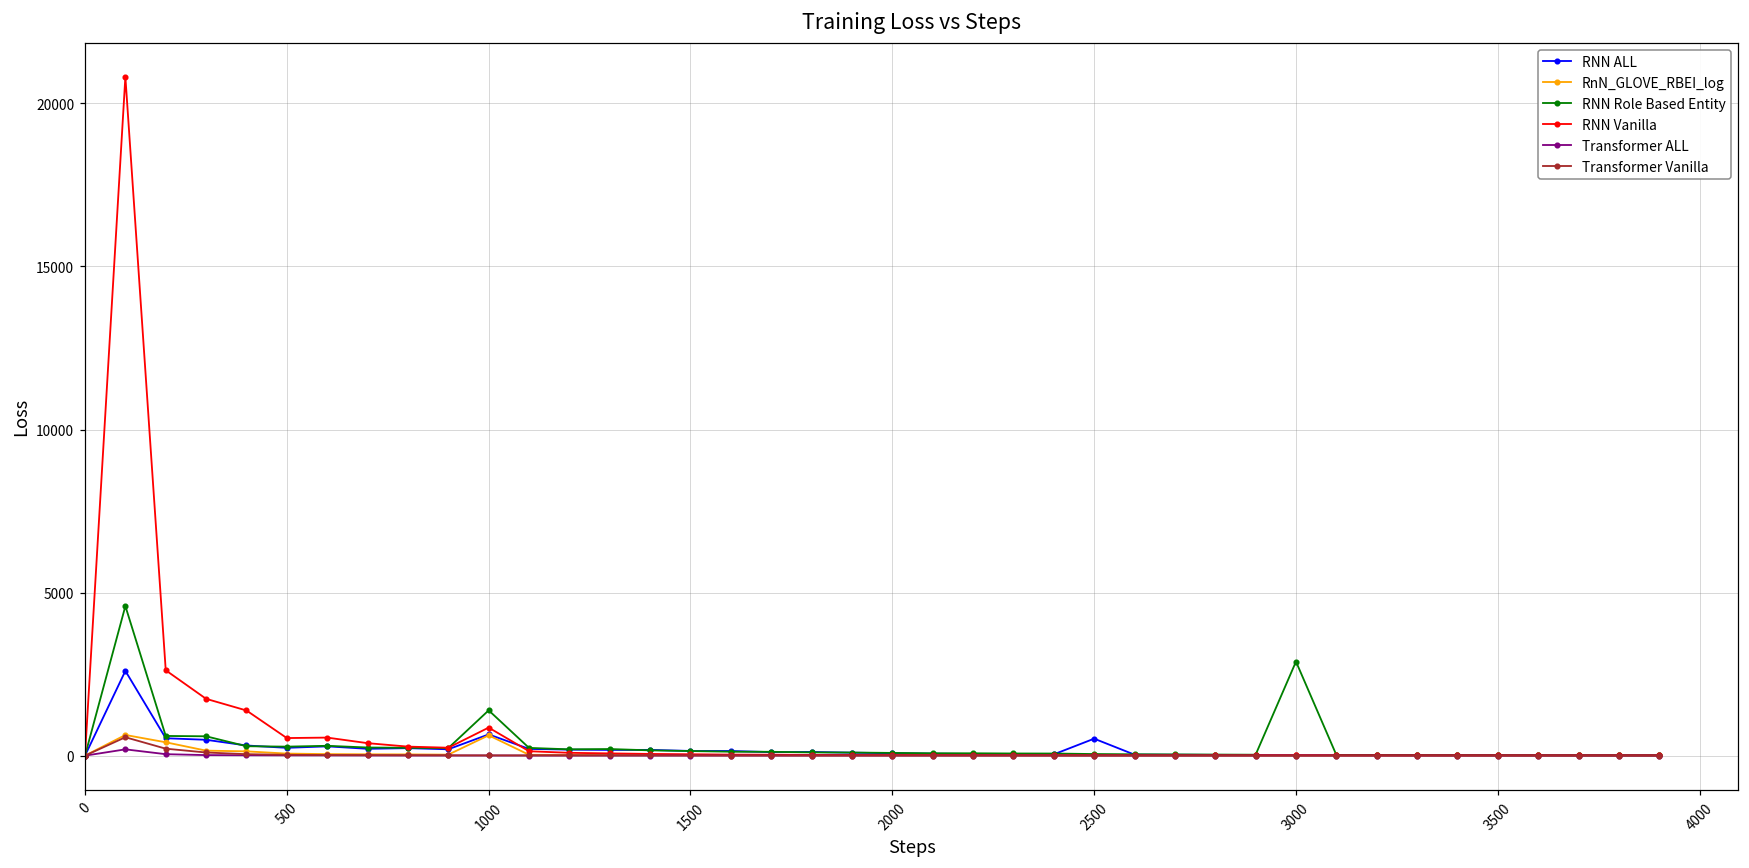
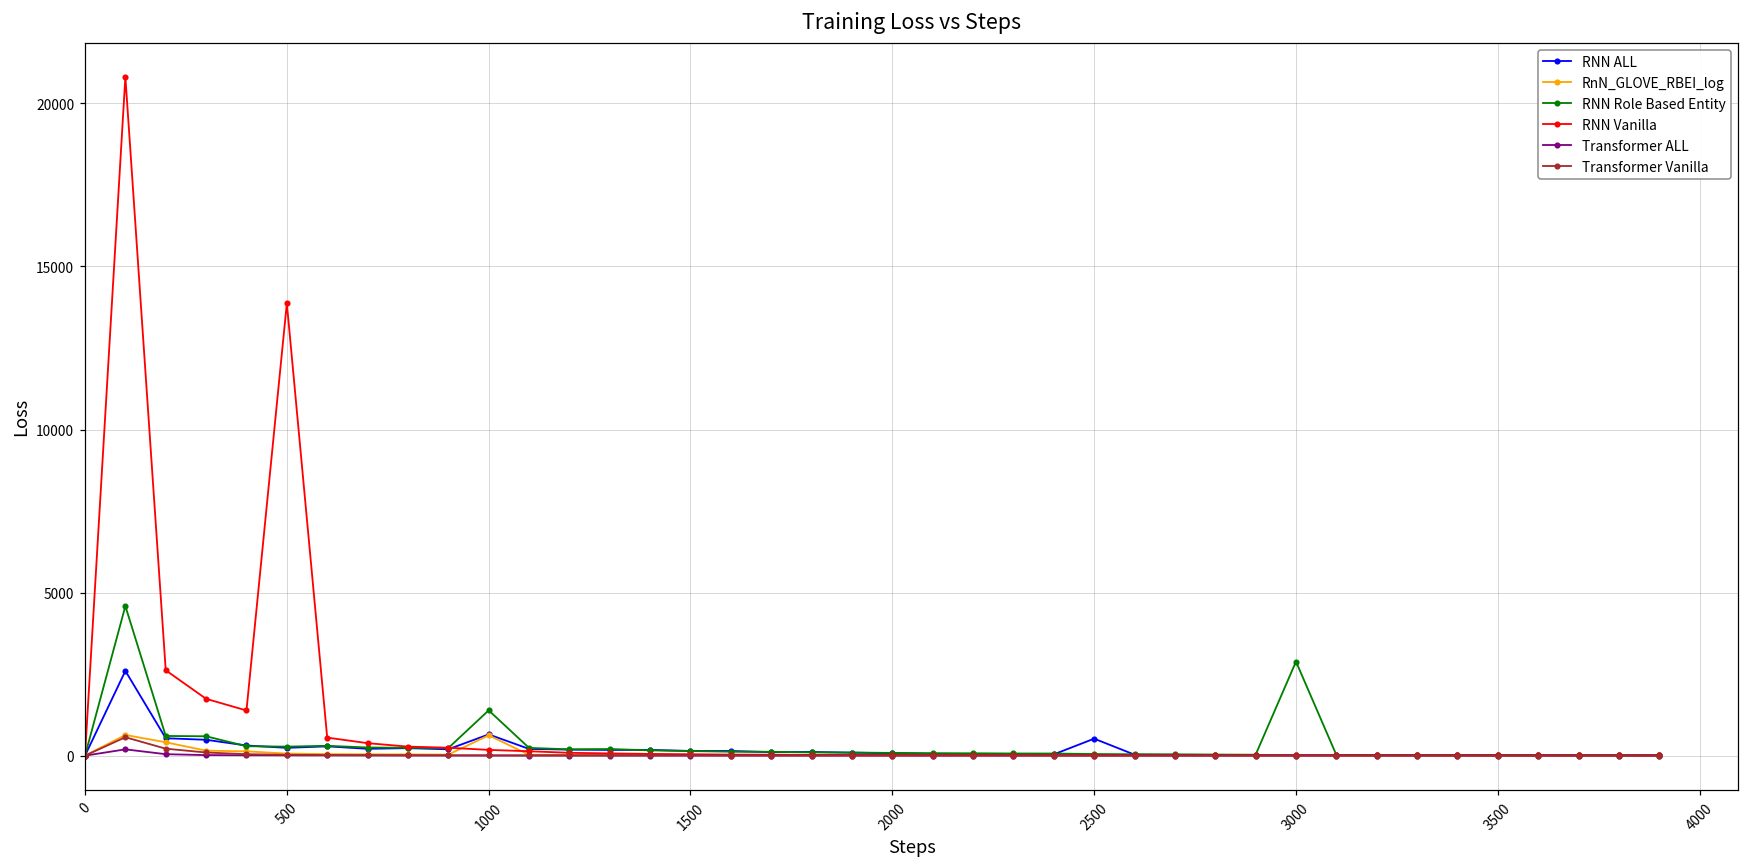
RNN Vanilla, 500: 500 -> 13900
RNN Vanilla, 1000: 900 -> 200
